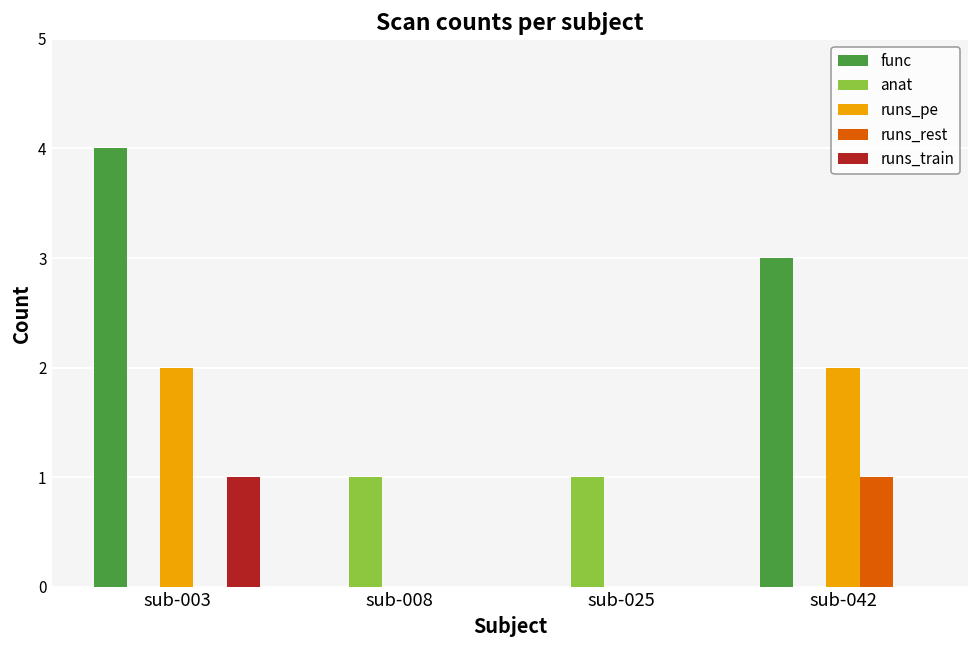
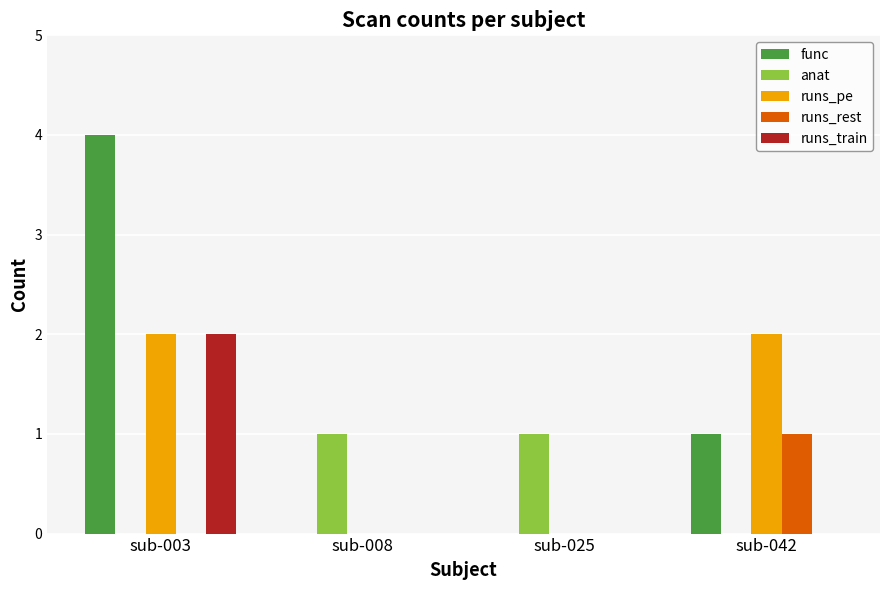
runs_train, sub-003: 1 -> 2
func, sub-042: 3 -> 1
